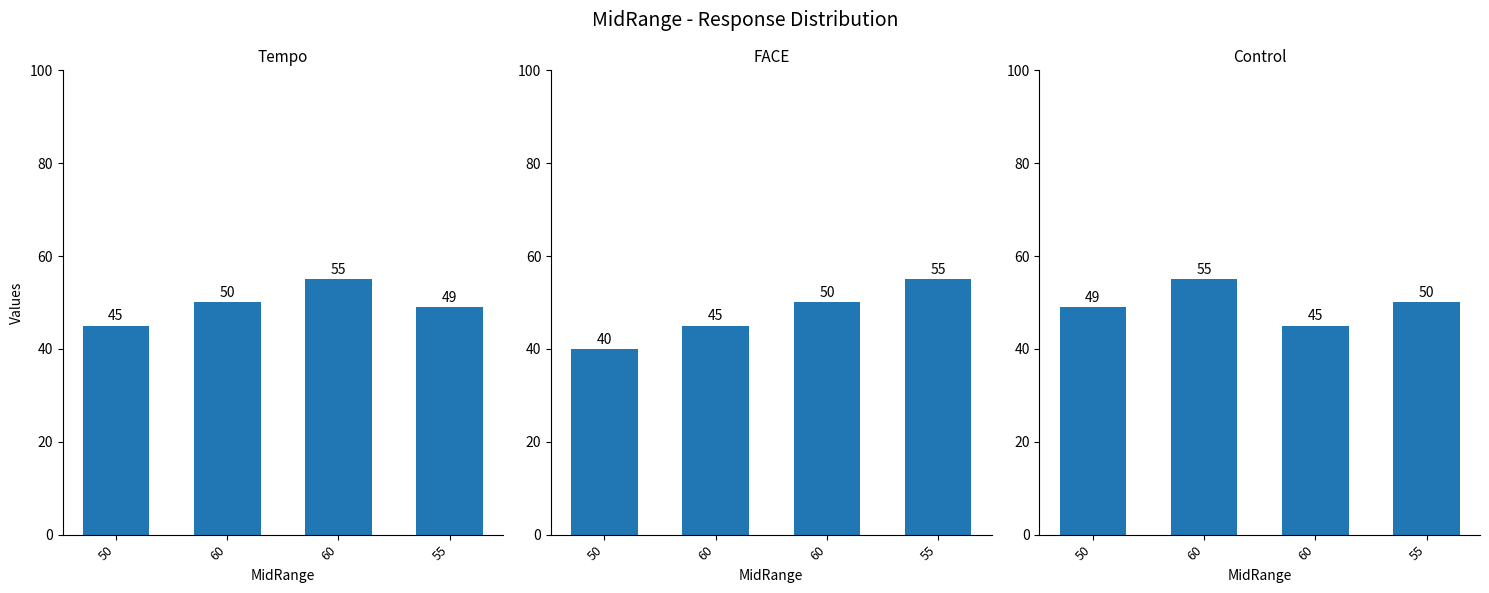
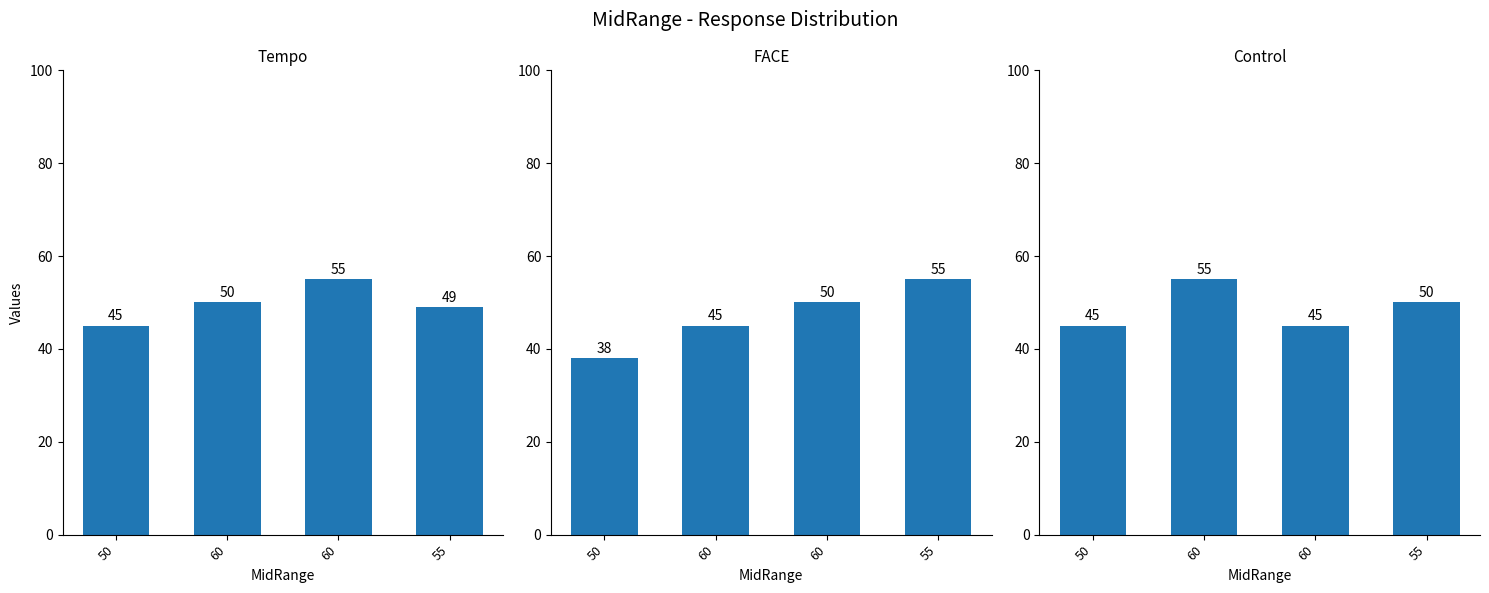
FACE, 50: 40 -> 38
Control, 50: 49 -> 45
